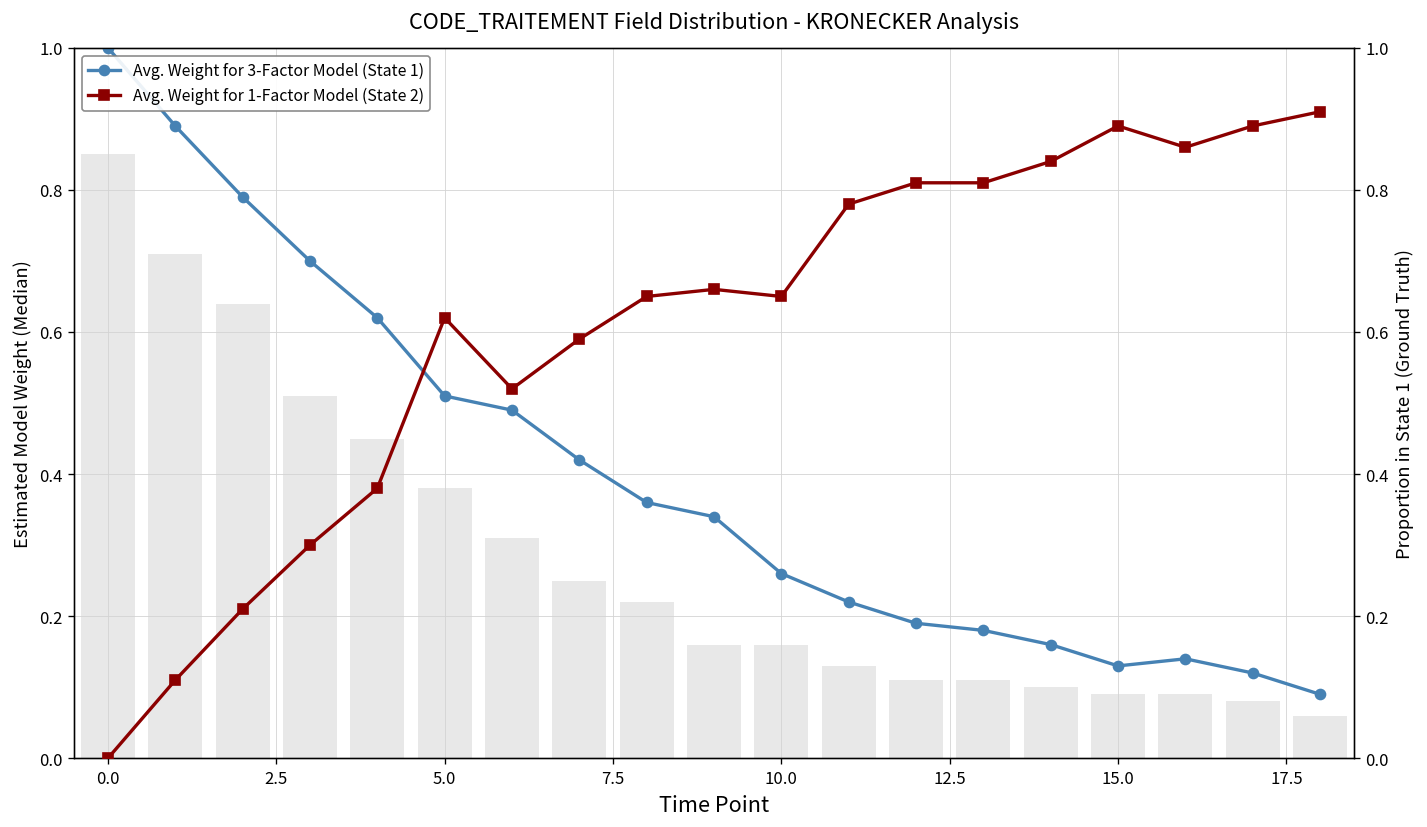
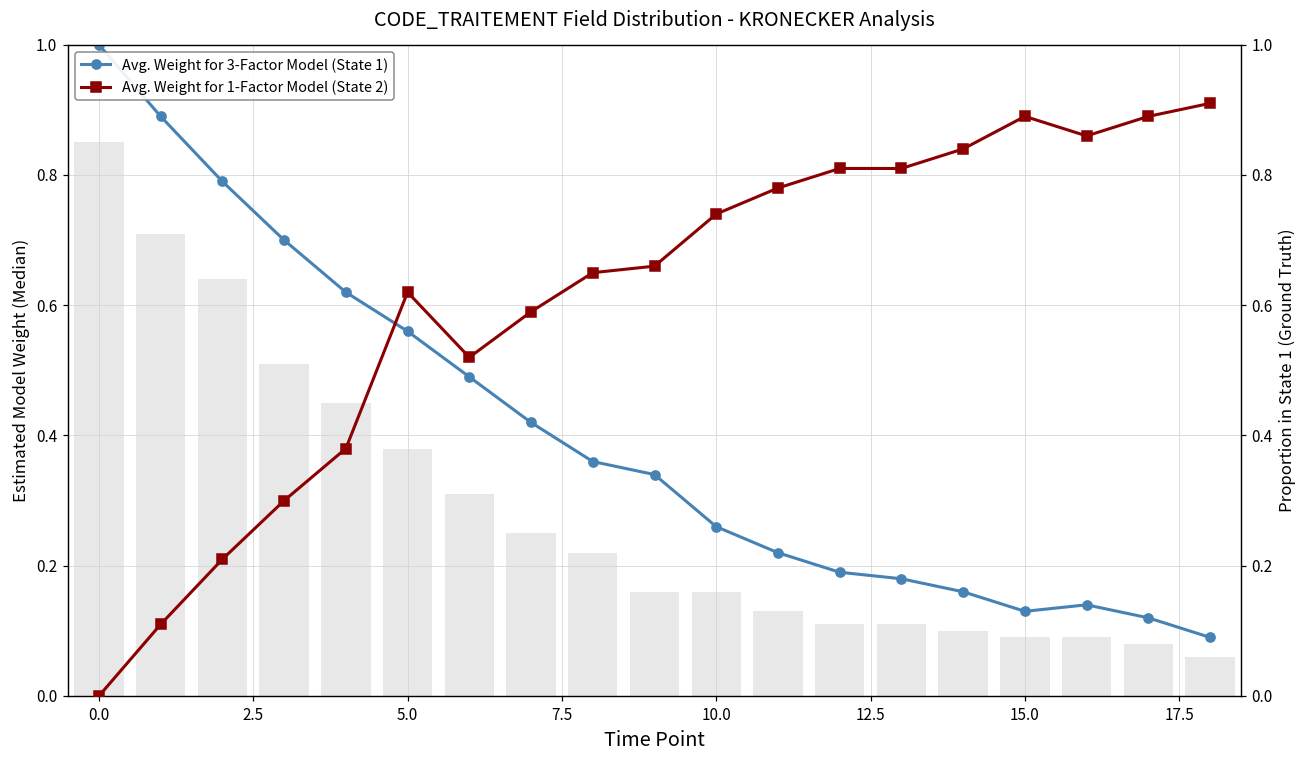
Avg. Weight for 3-Factor Model (State 1), 5.0: 0.51 -> 0.56
Avg. Weight for 1-Factor Model (State 2), 10.0: 0.65 -> 0.74
